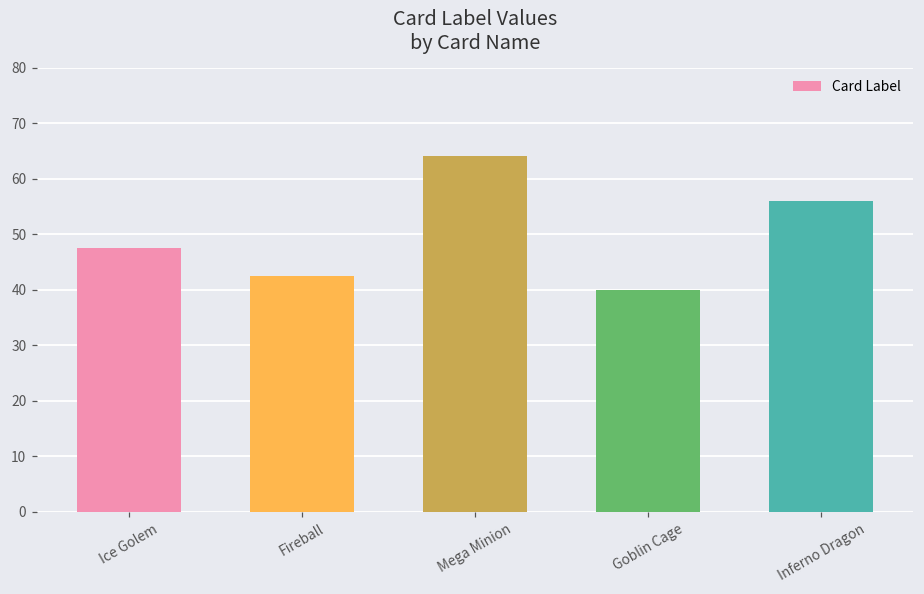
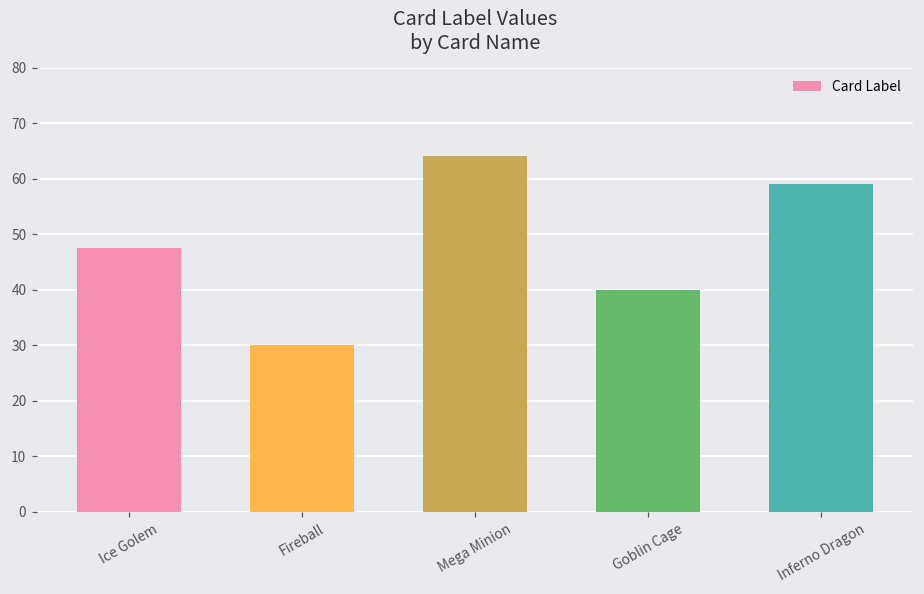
Fireball: 42 -> 30
Inferno Dragon: 56 -> 59
